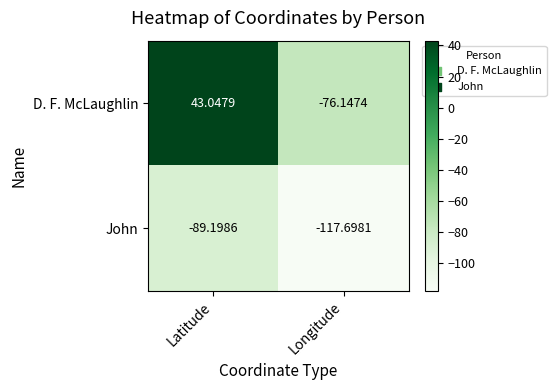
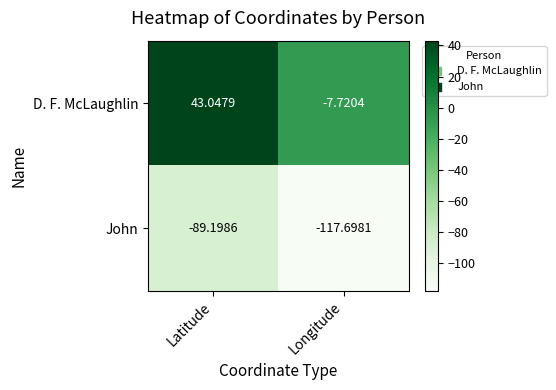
D. F. McLaughlin, Longitude: -76.1474 -> -7.7204
